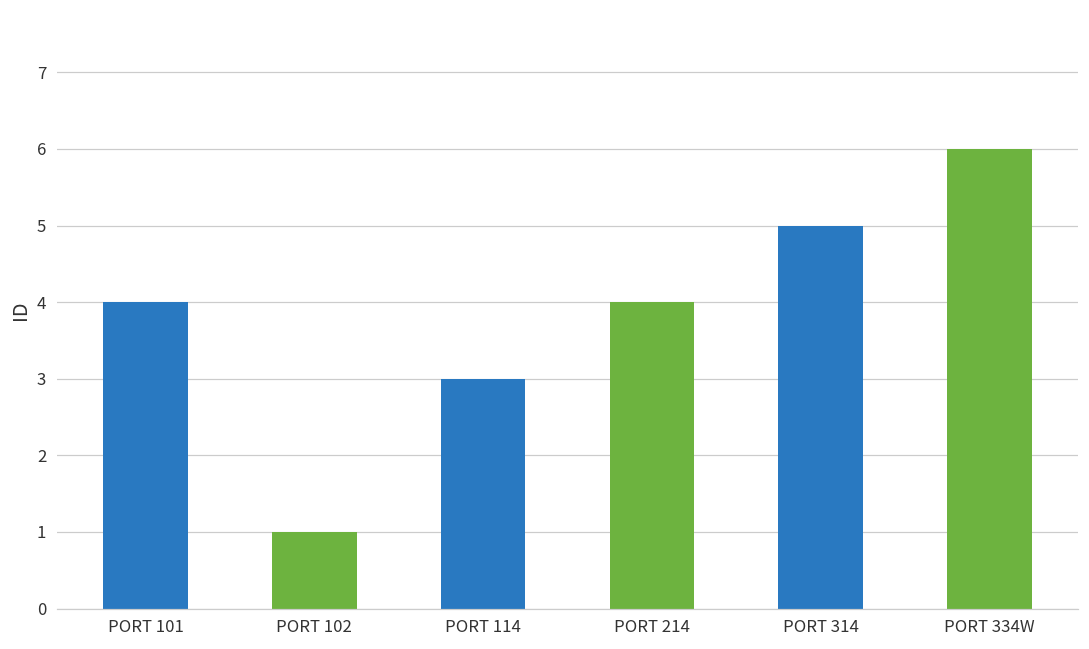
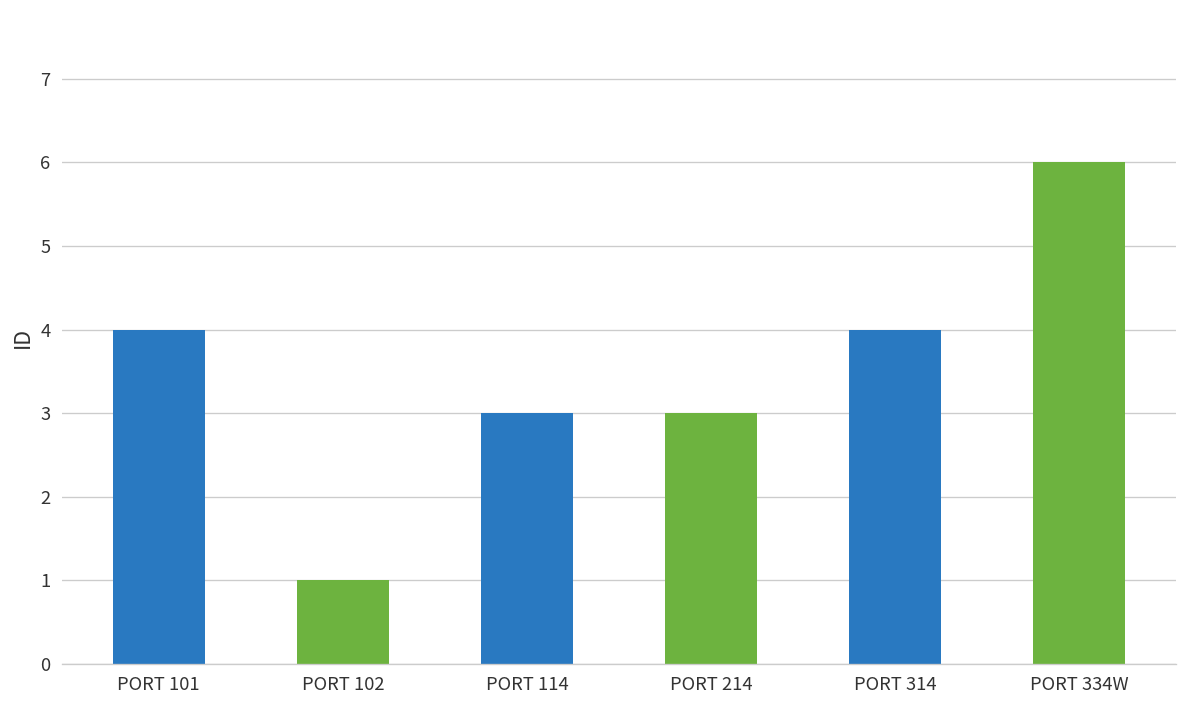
PORT 214: 4 -> 3
PORT 314: 5 -> 4
